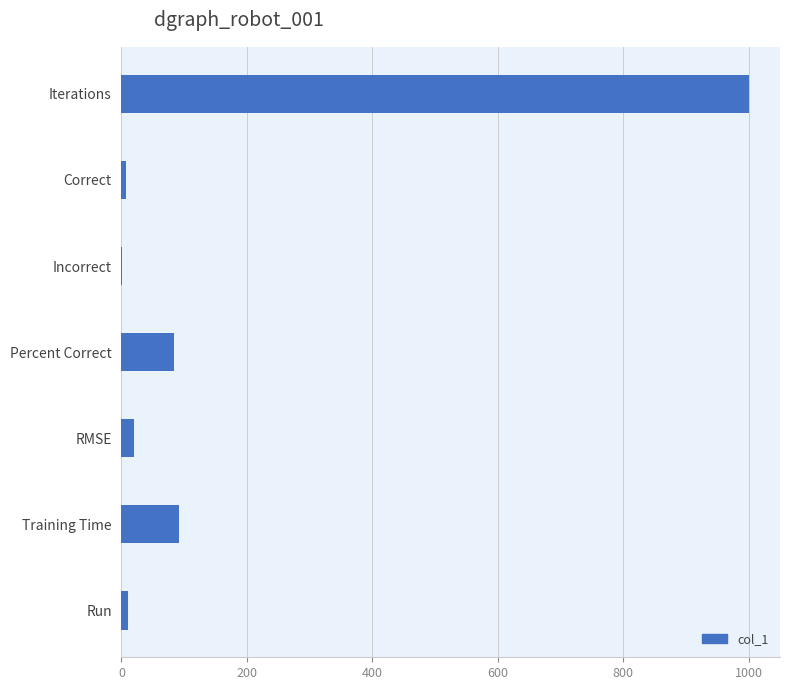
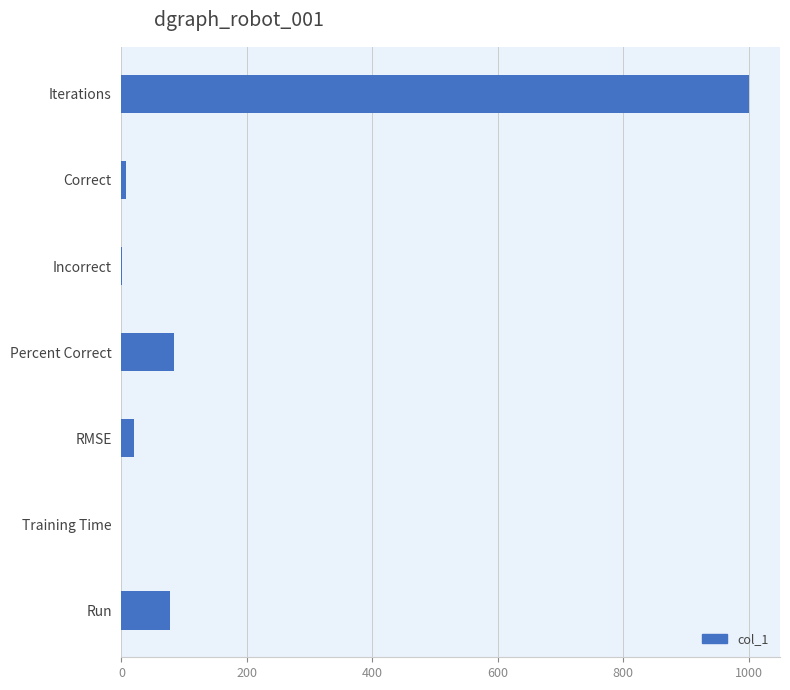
Training Time: 90 -> 0
Run: 10 -> 80
